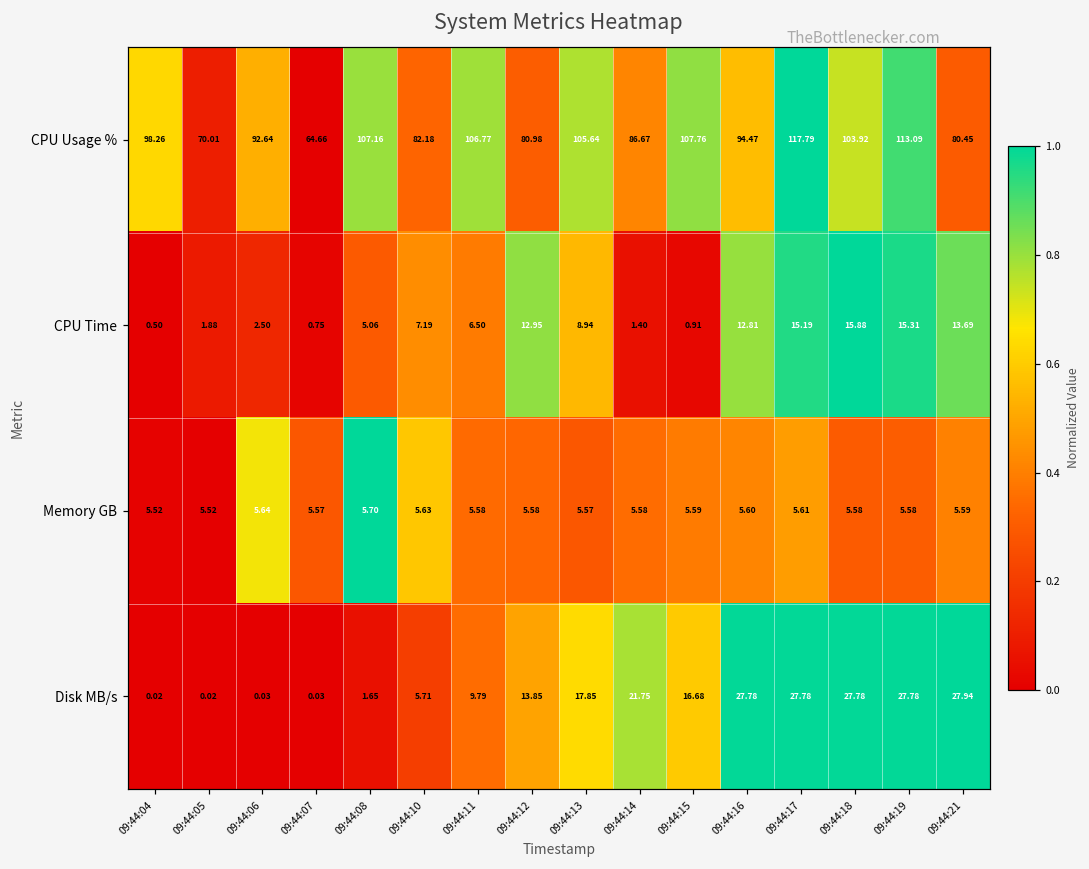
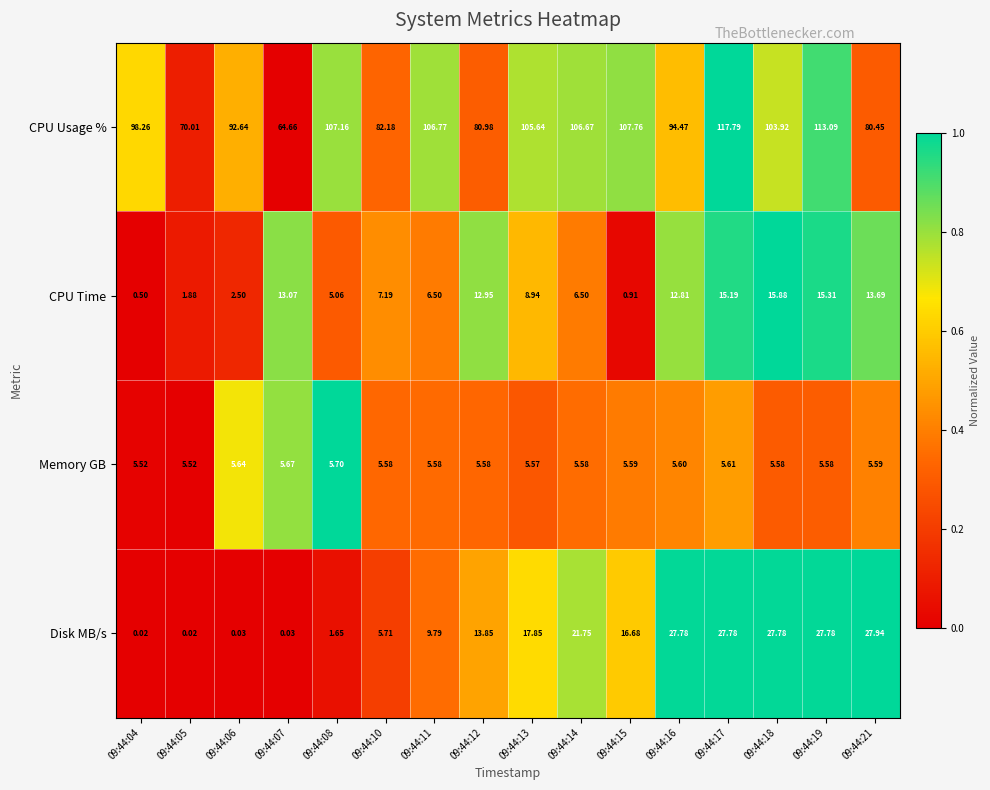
CPU Usage %, 09:44:14: 86.67 -> 106.67
CPU Time, 09:44:07: 0.75 -> 13.07
CPU Time, 09:44:14: 1.40 -> 6.50
Memory GB, 09:44:07: 5.57 -> 5.67
Memory GB, 09:44:10: 5.63 -> 5.58
